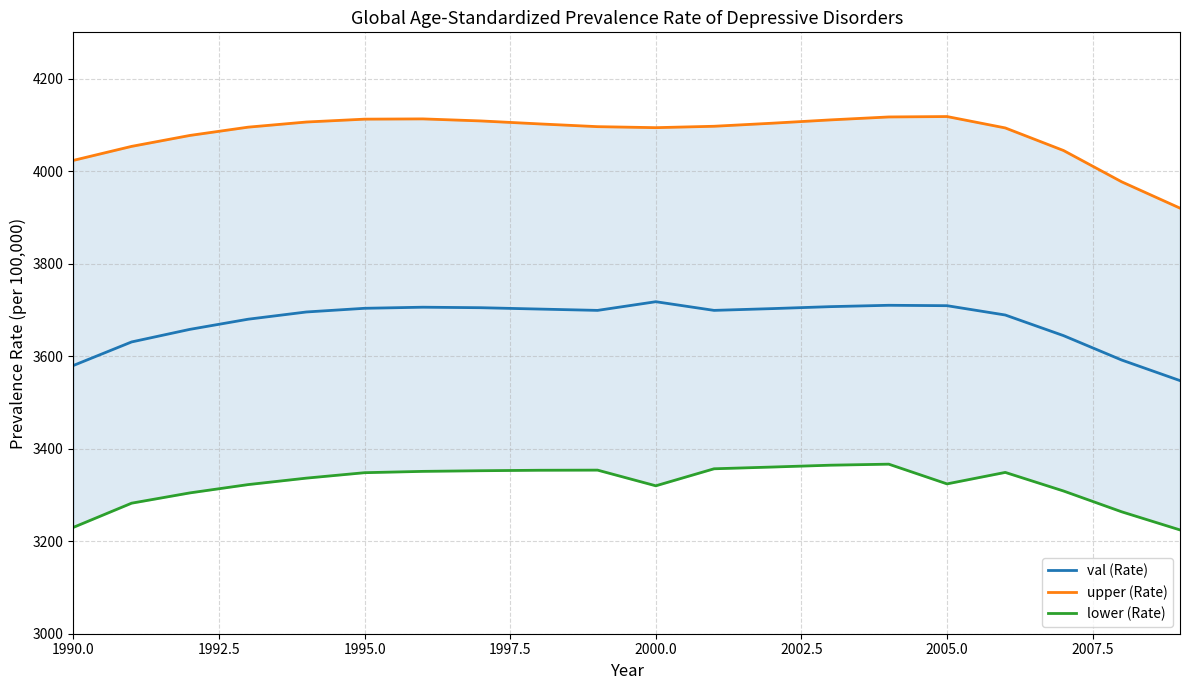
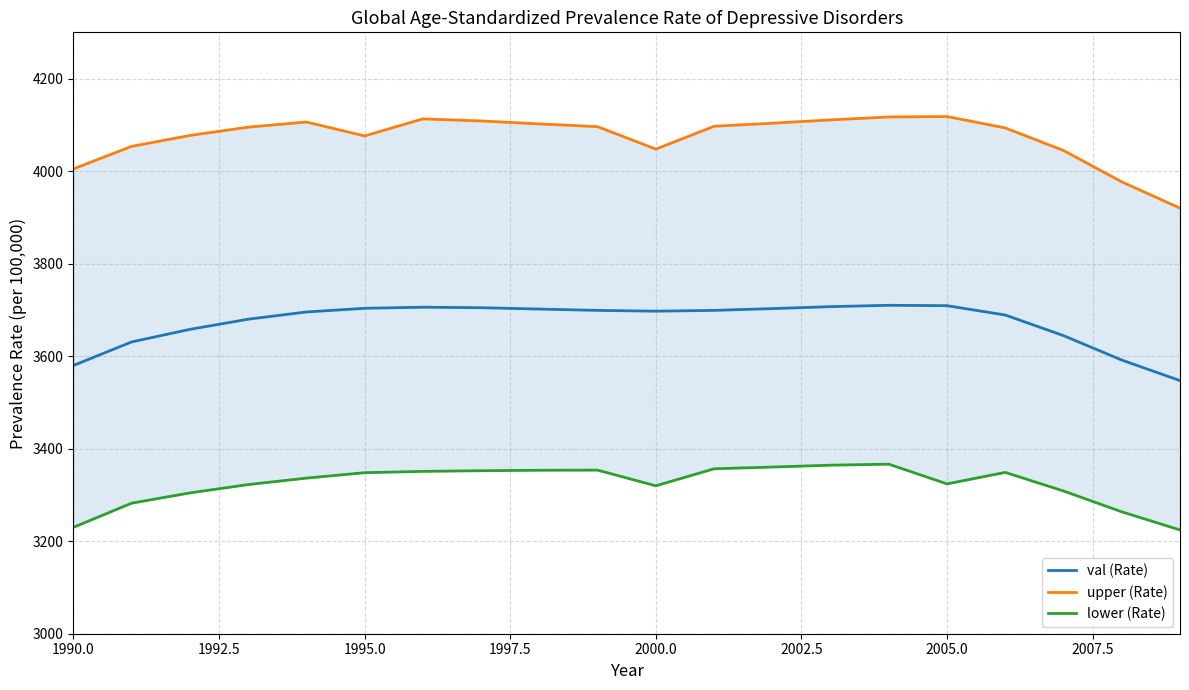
upper (Rate), 1990.0: 4020 -> 4000
upper (Rate), 1995.0: 4110 -> 4080
val (Rate), 2000.0: 3720 -> 3700
upper (Rate), 2000.0: 4090 -> 4050
